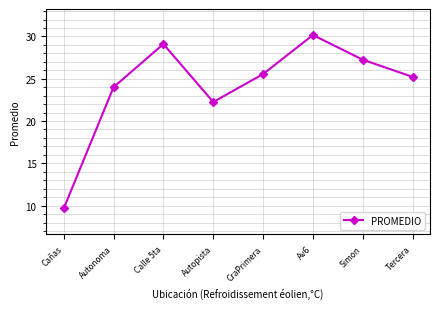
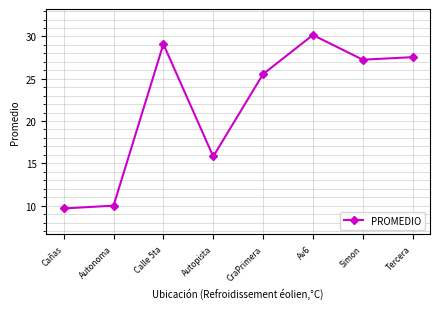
Autonoma: 24 -> 10
Autopista: 22 -> 16
Tercera: 25 -> 28
